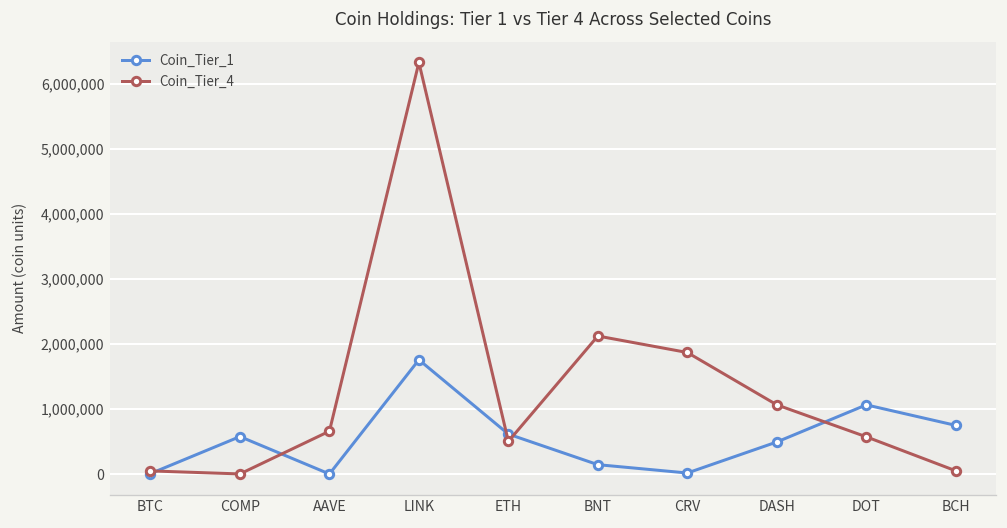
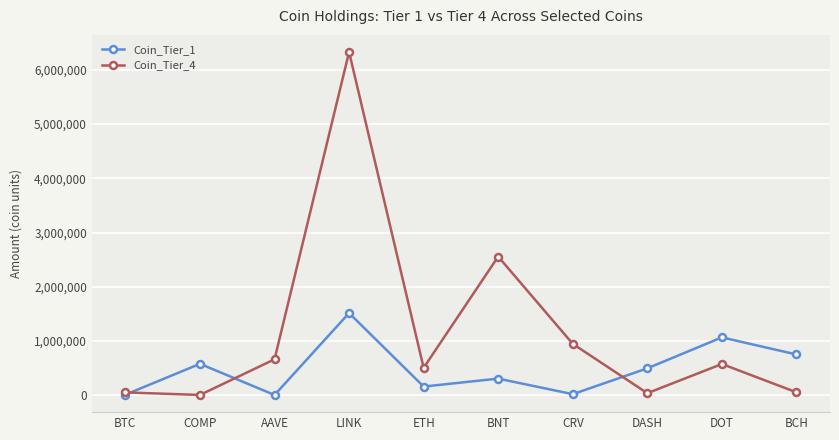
Coin_Tier_1, LINK: 1,800,000 -> 1,500,000
Coin_Tier_1, ETH: 600,000 -> 200,000
Coin_Tier_1, BNT: 100,000 -> 300,000
Coin_Tier_4, BNT: 2,100,000 -> 2,600,000
Coin_Tier_4, CRV: 1,900,000 -> 900,000
Coin_Tier_4, DASH: 1,100,000 -> 0
